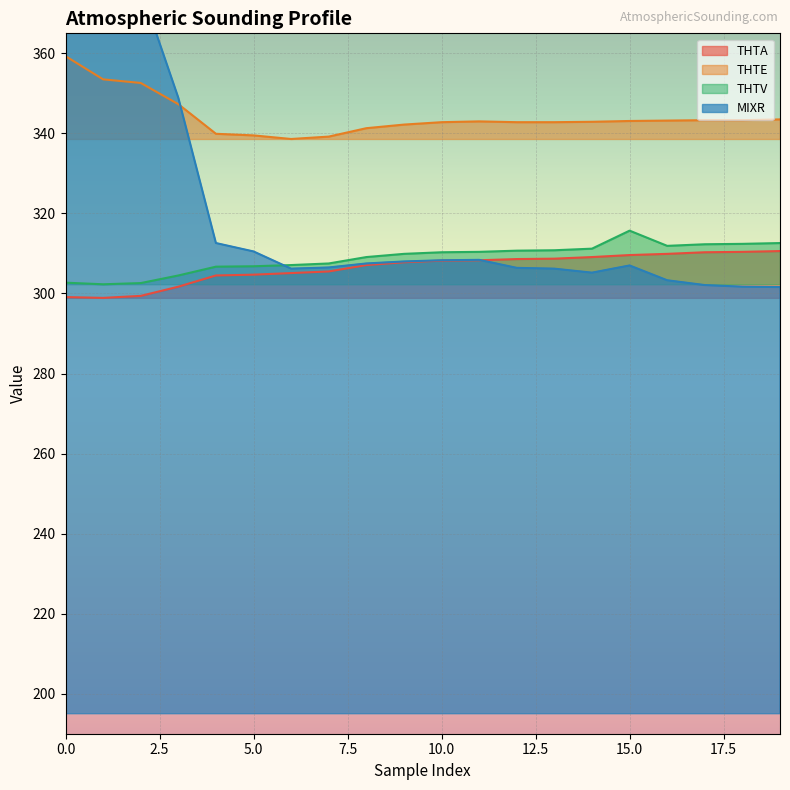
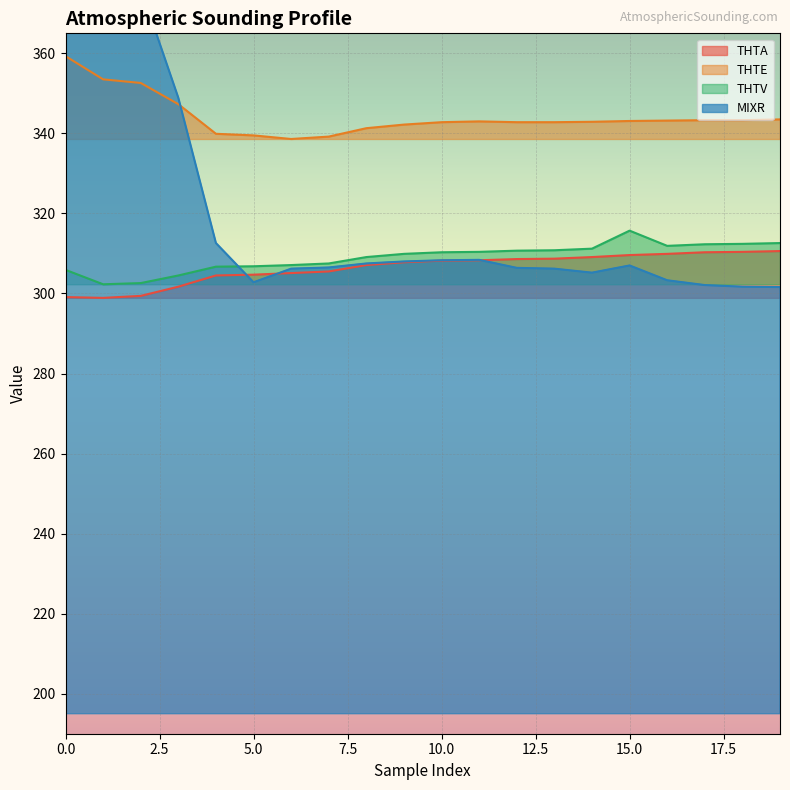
THTV, 0.0: 303 -> 306
MIXR, 5.0: 311 -> 303
